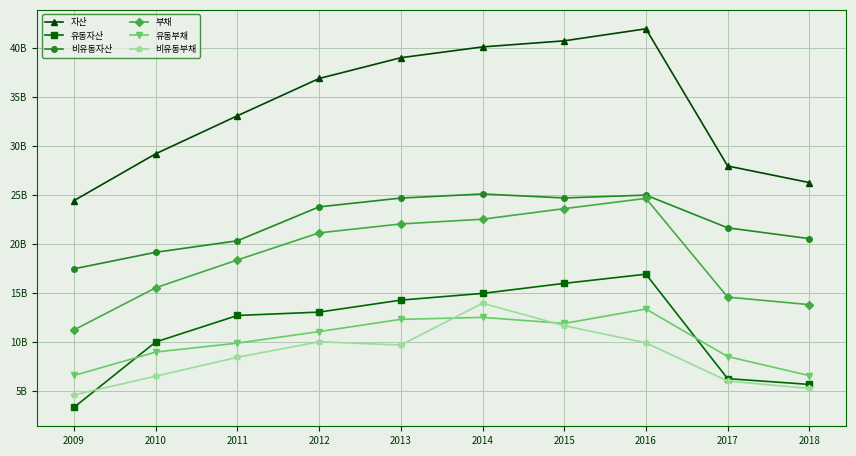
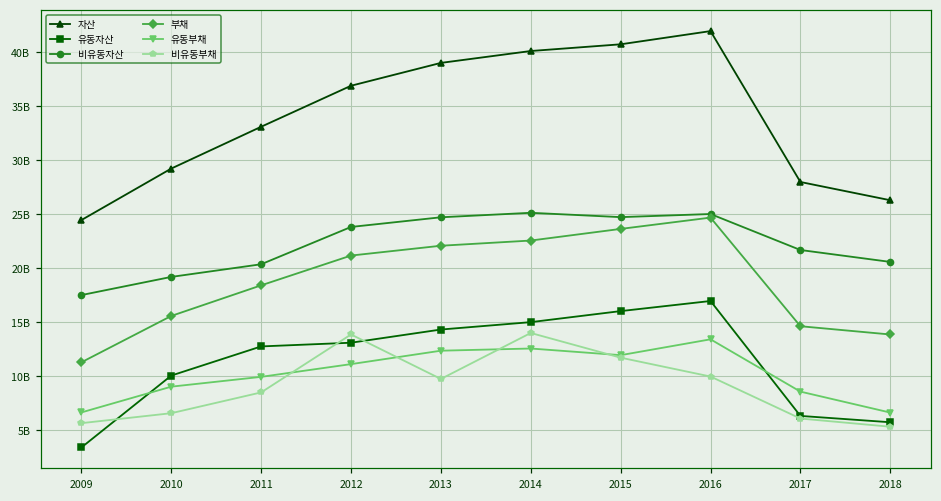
비유동부채, 2009: 5000000000 -> 6000000000
비유동부채, 2012: 10000000000 -> 14000000000
